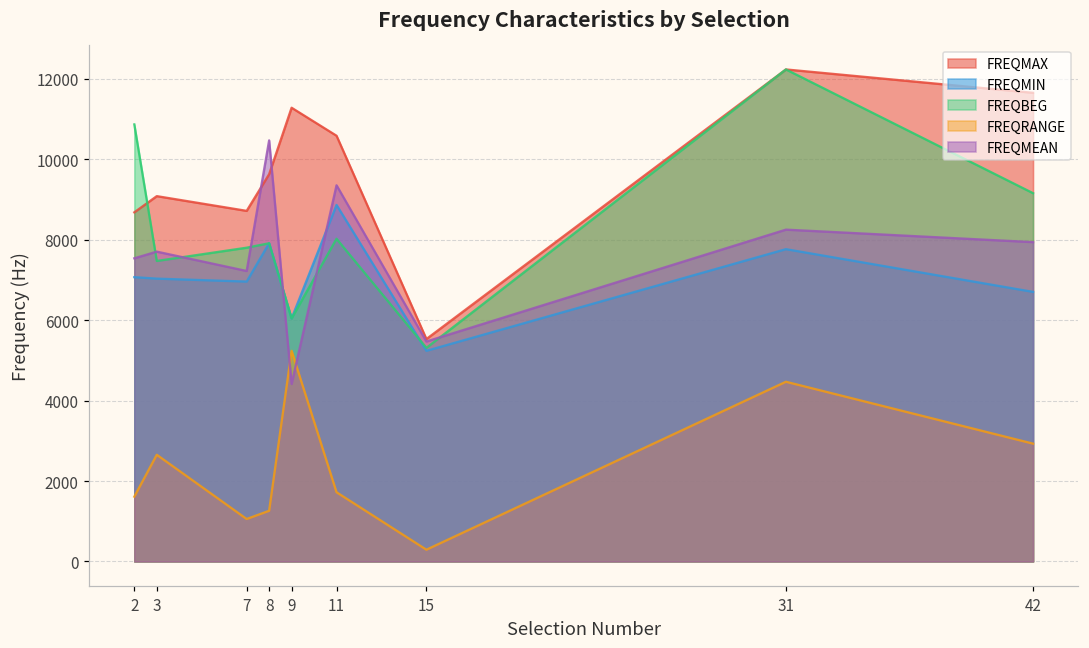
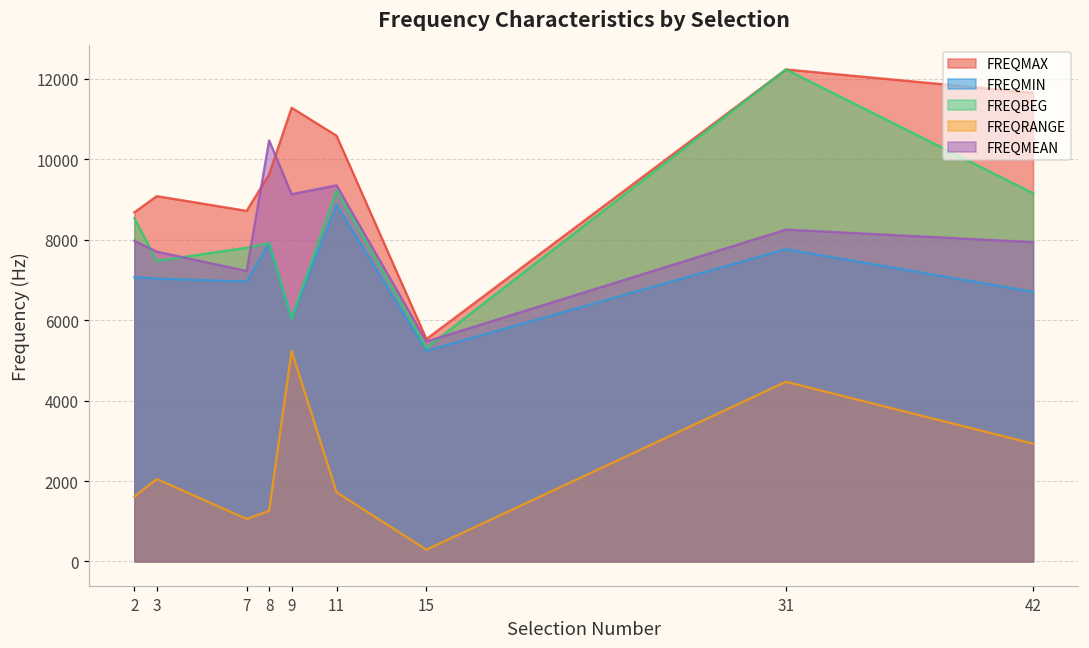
FREQBEG, 2: 10900 -> 8500
FREQMEAN, 2: 7500 -> 8000
FREQRANGE, 3: 2700 -> 2100
FREQMEAN, 9: 4400 -> 9100
FREQBEG, 11: 8000 -> 9200
